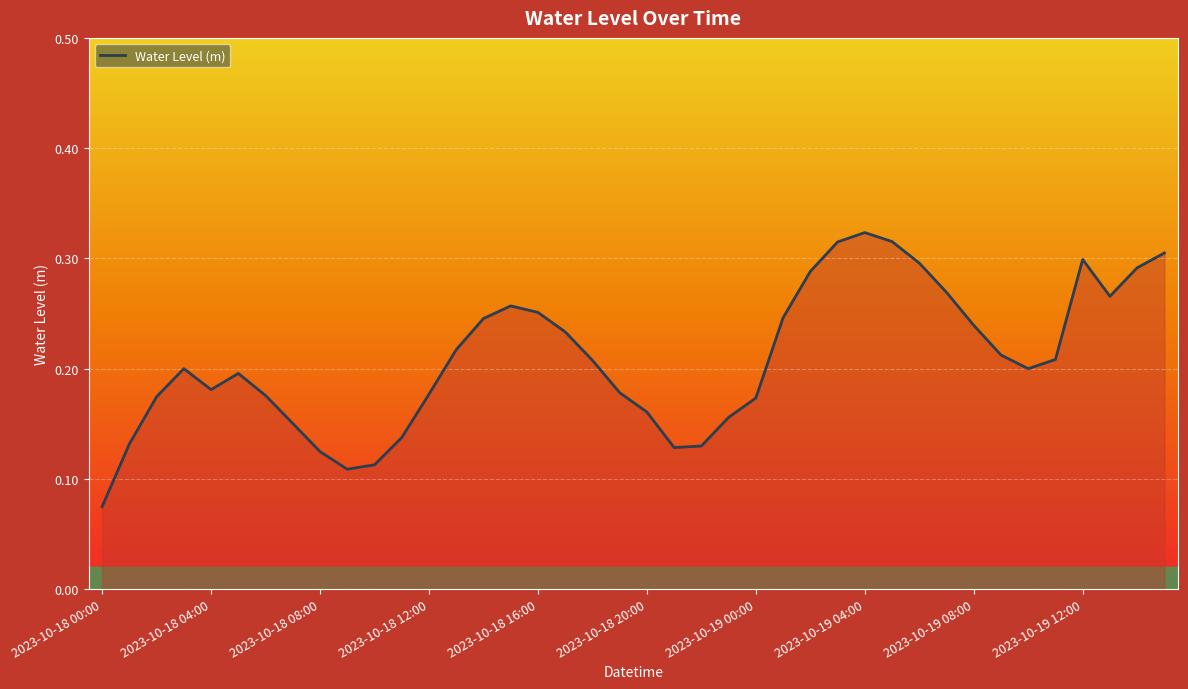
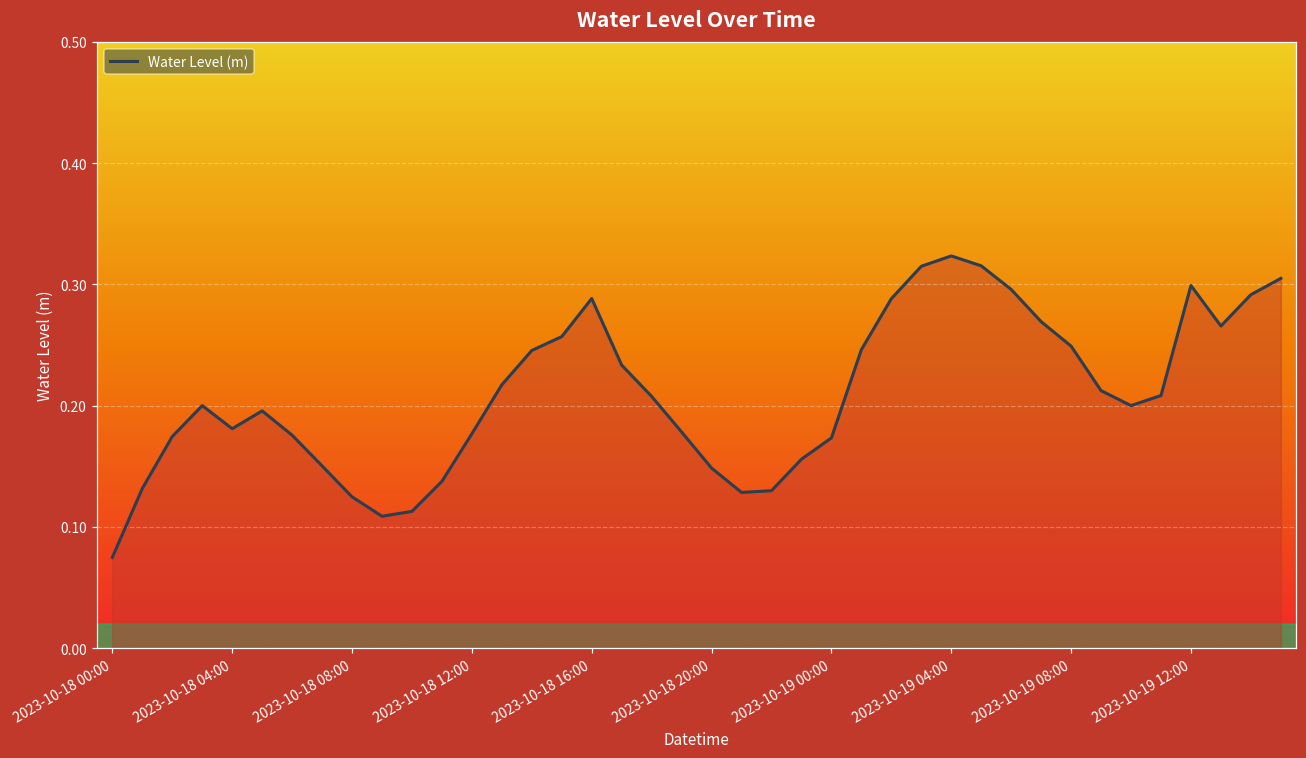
2023-10-18 16:00: 0.251 -> 0.288
2023-10-18 20:00: 0.161 -> 0.148
2023-10-19 08:00: 0.239 -> 0.249
